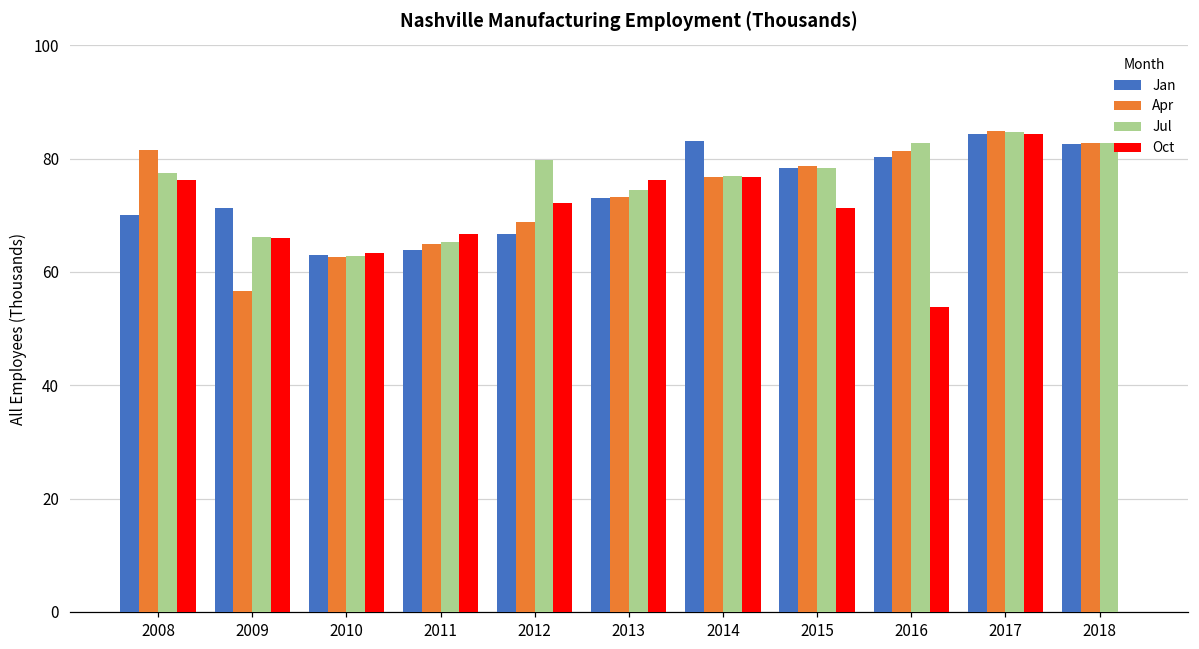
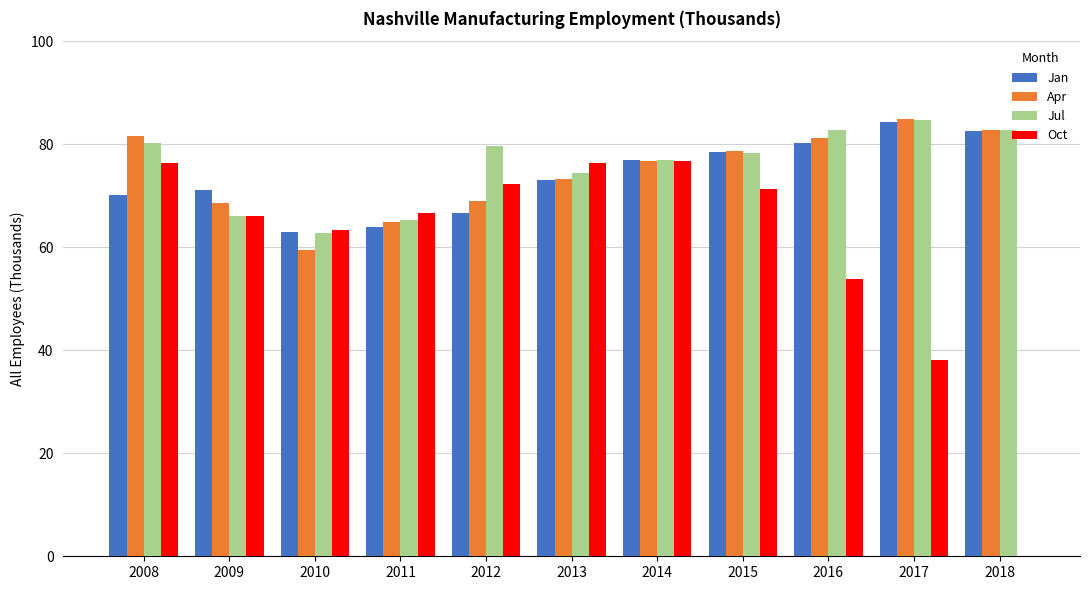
Jul, 2008: 77 -> 80
Apr, 2009: 57 -> 69
Apr, 2010: 63 -> 60
Jan, 2014: 83 -> 77
Oct, 2017: 84 -> 38
